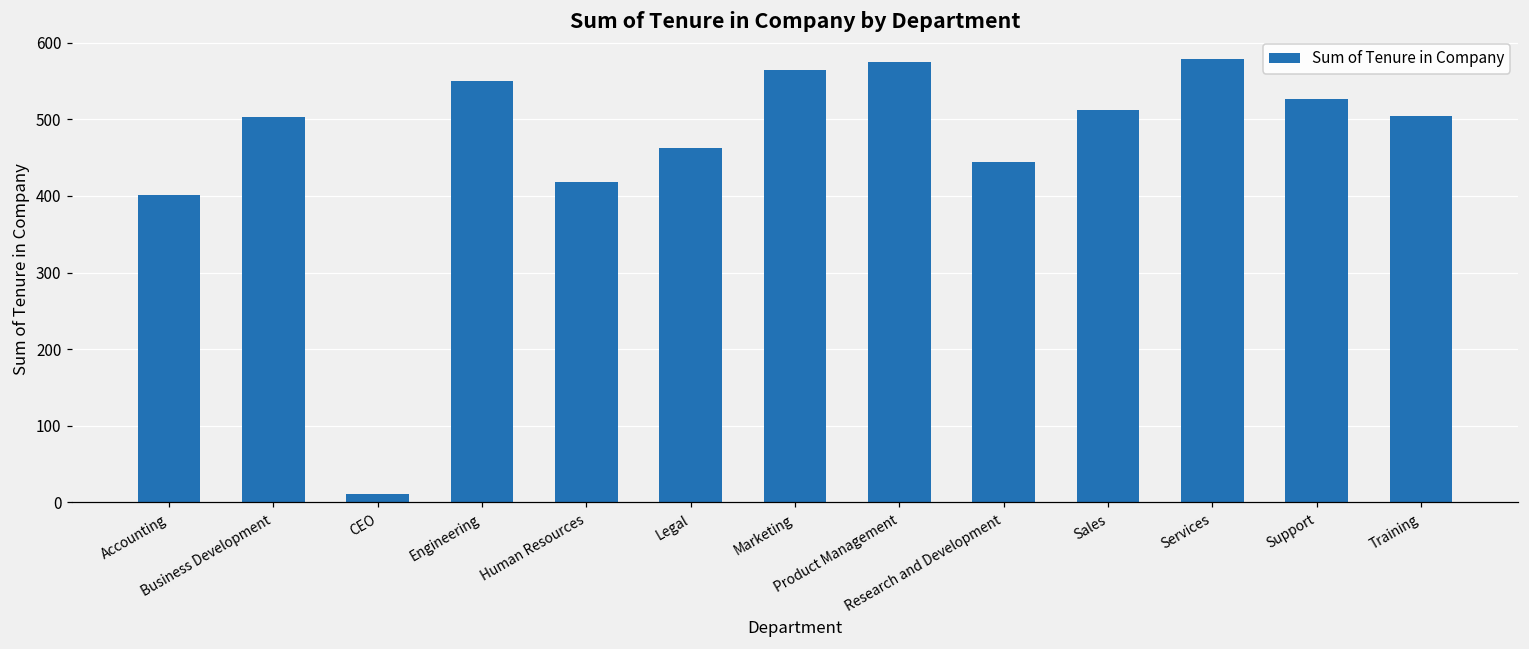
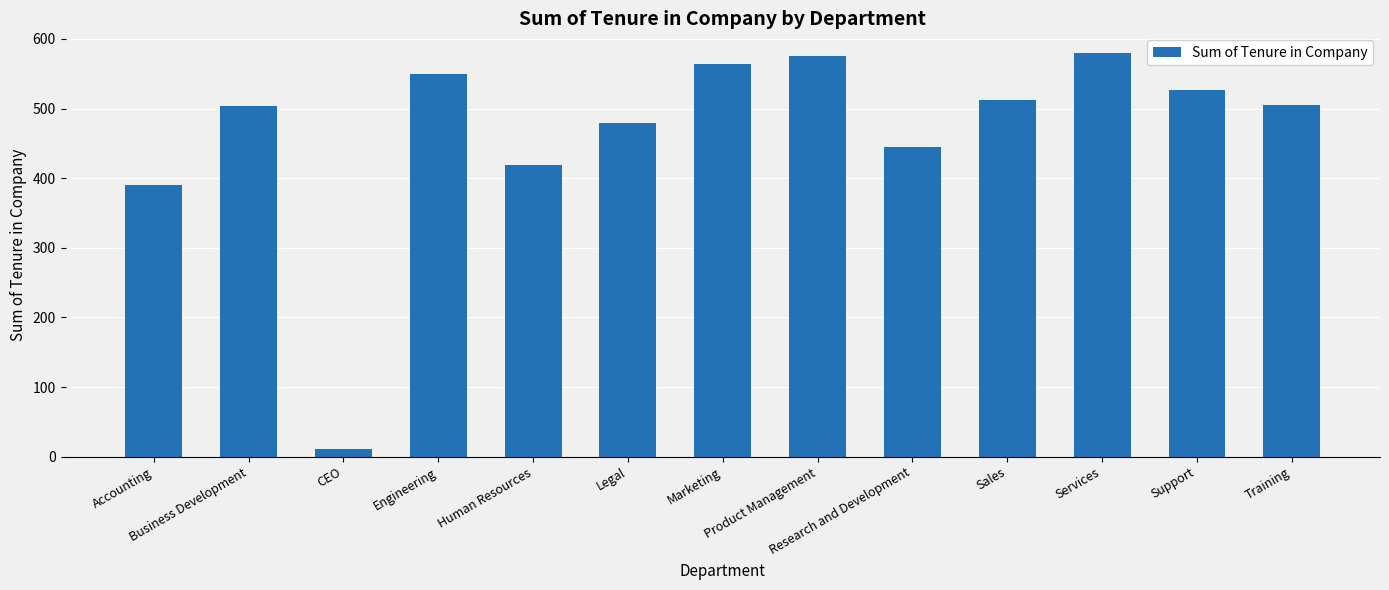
Accounting: 400 -> 390
Legal: 460 -> 480
